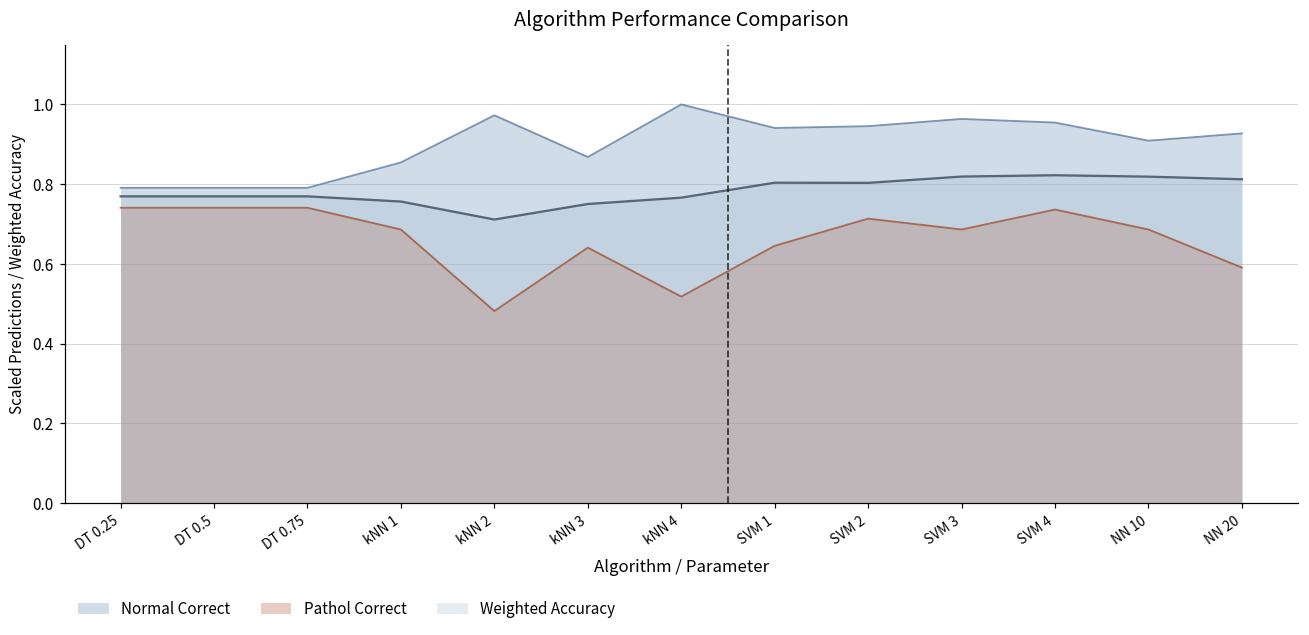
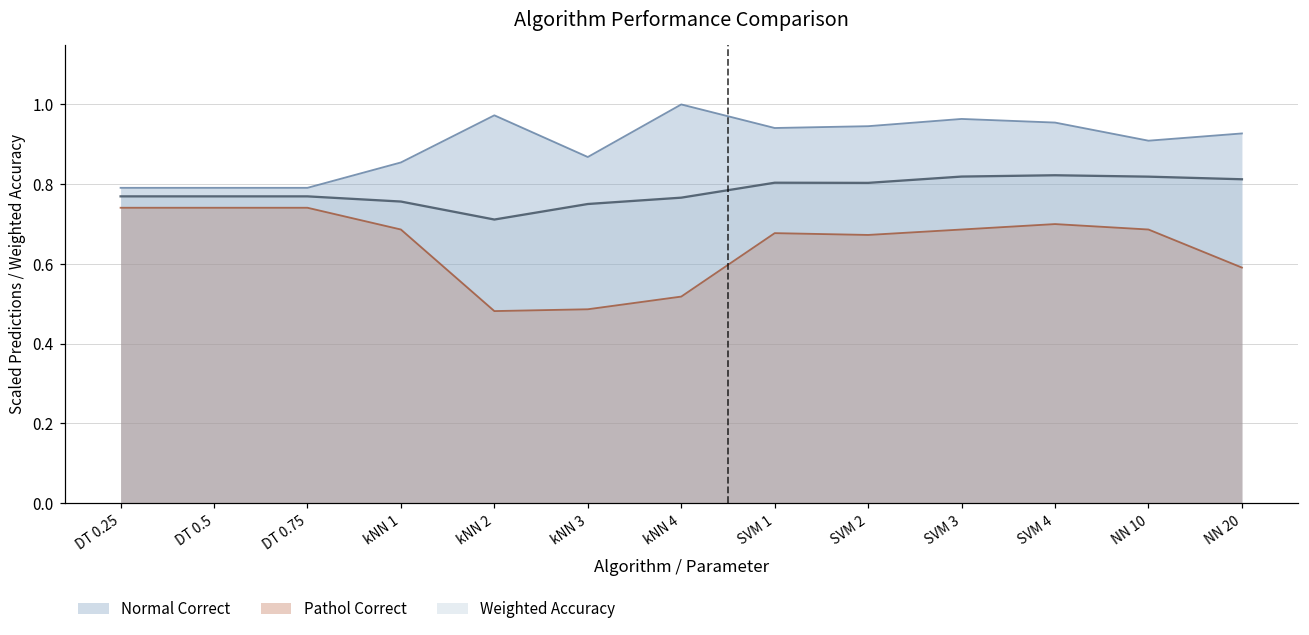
Pathol Correct, kNN 3: 0.64 -> 0.49
Pathol Correct, SVM 1: 0.65 -> 0.68
Pathol Correct, SVM 2: 0.71 -> 0.67
Pathol Correct, SVM 4: 0.74 -> 0.70
